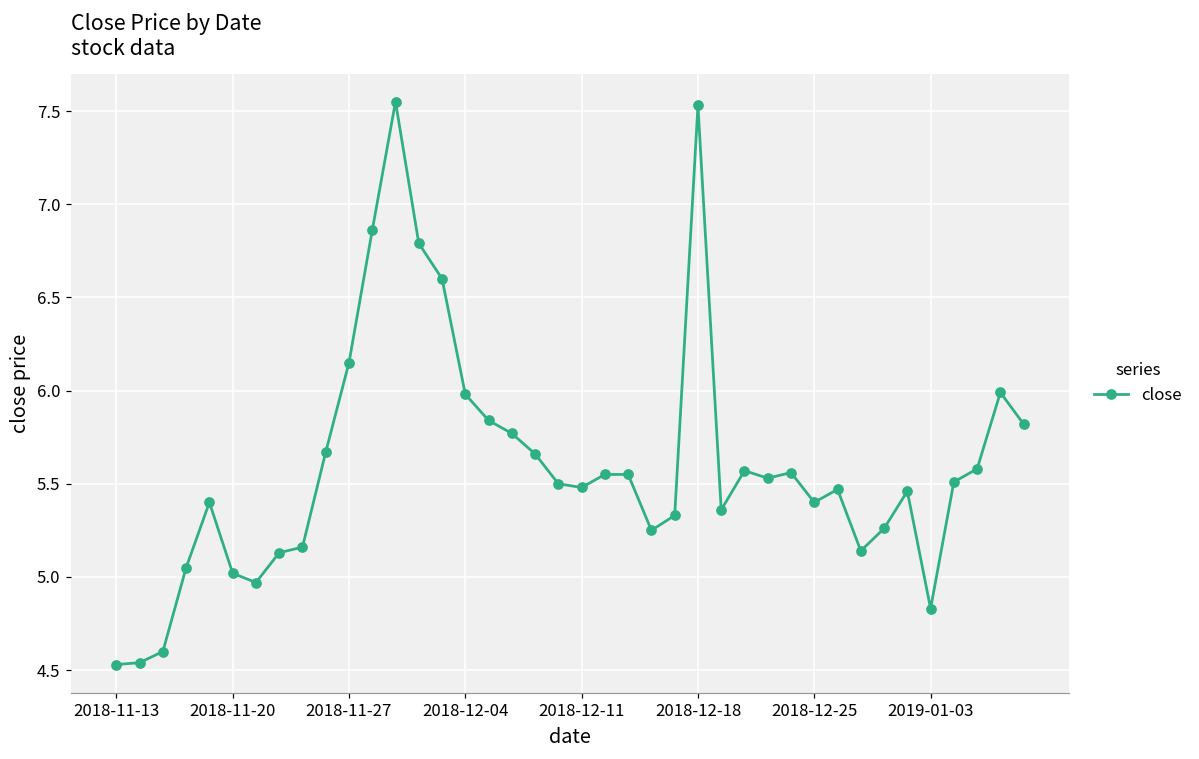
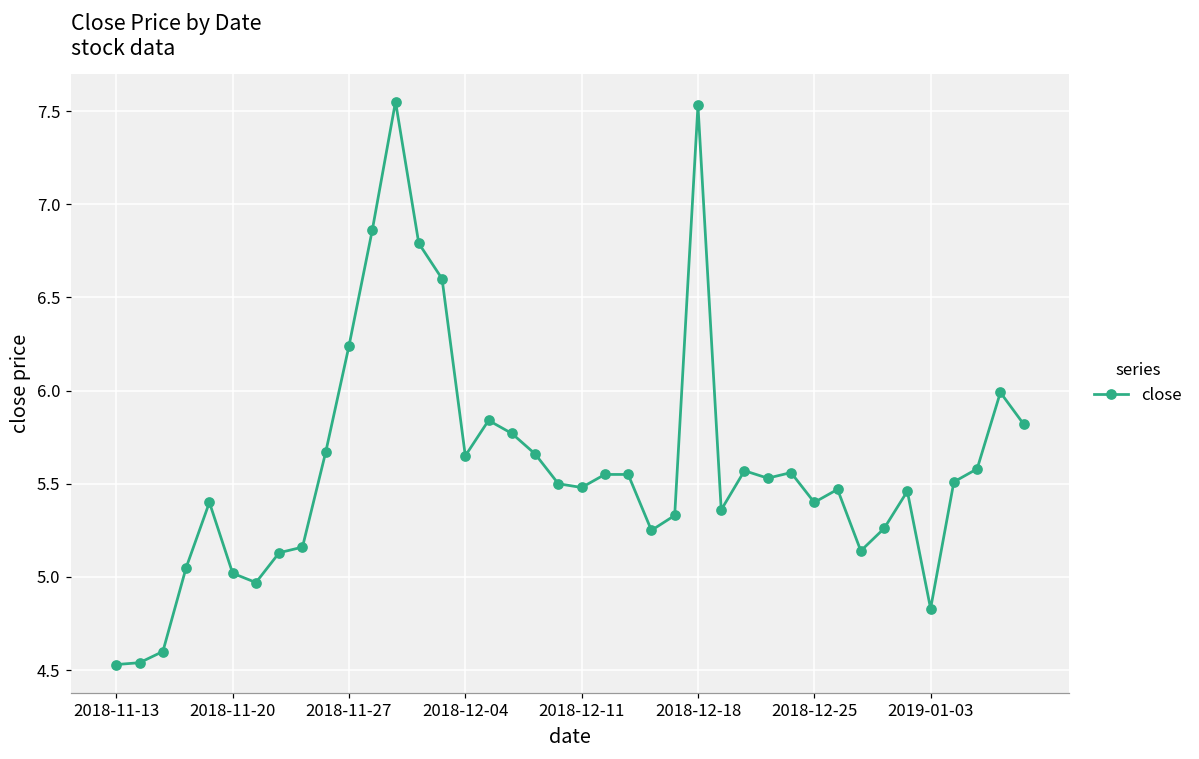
2018-11-27: 6.15 -> 6.24
2018-12-04: 5.98 -> 5.65
